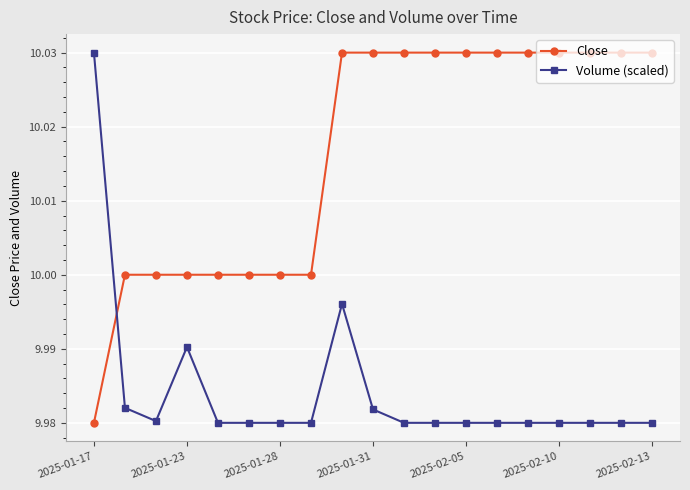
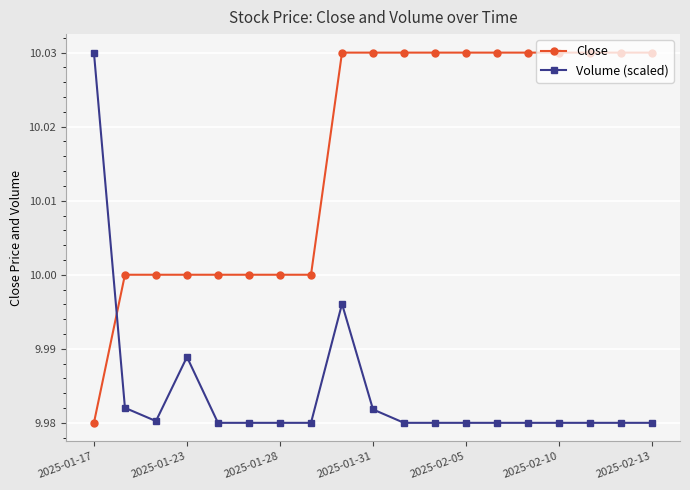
Volume (scaled), 2025-01-23: 9.990 -> 9.989
